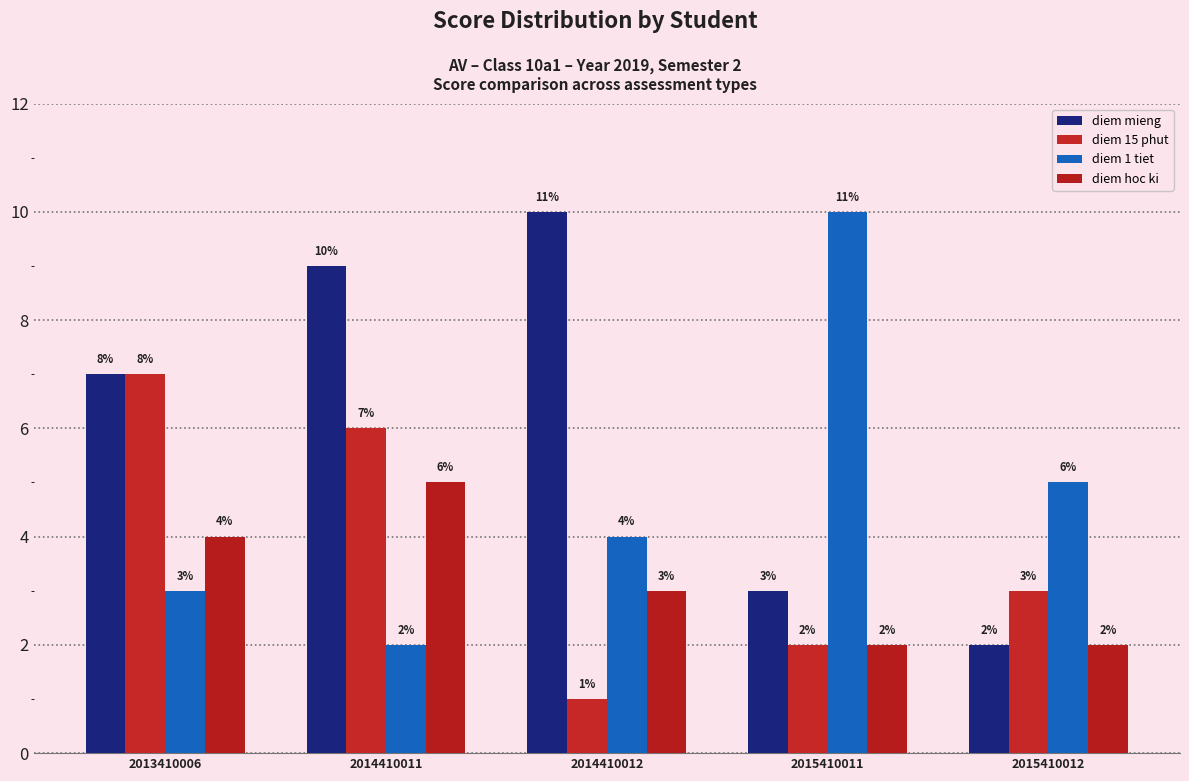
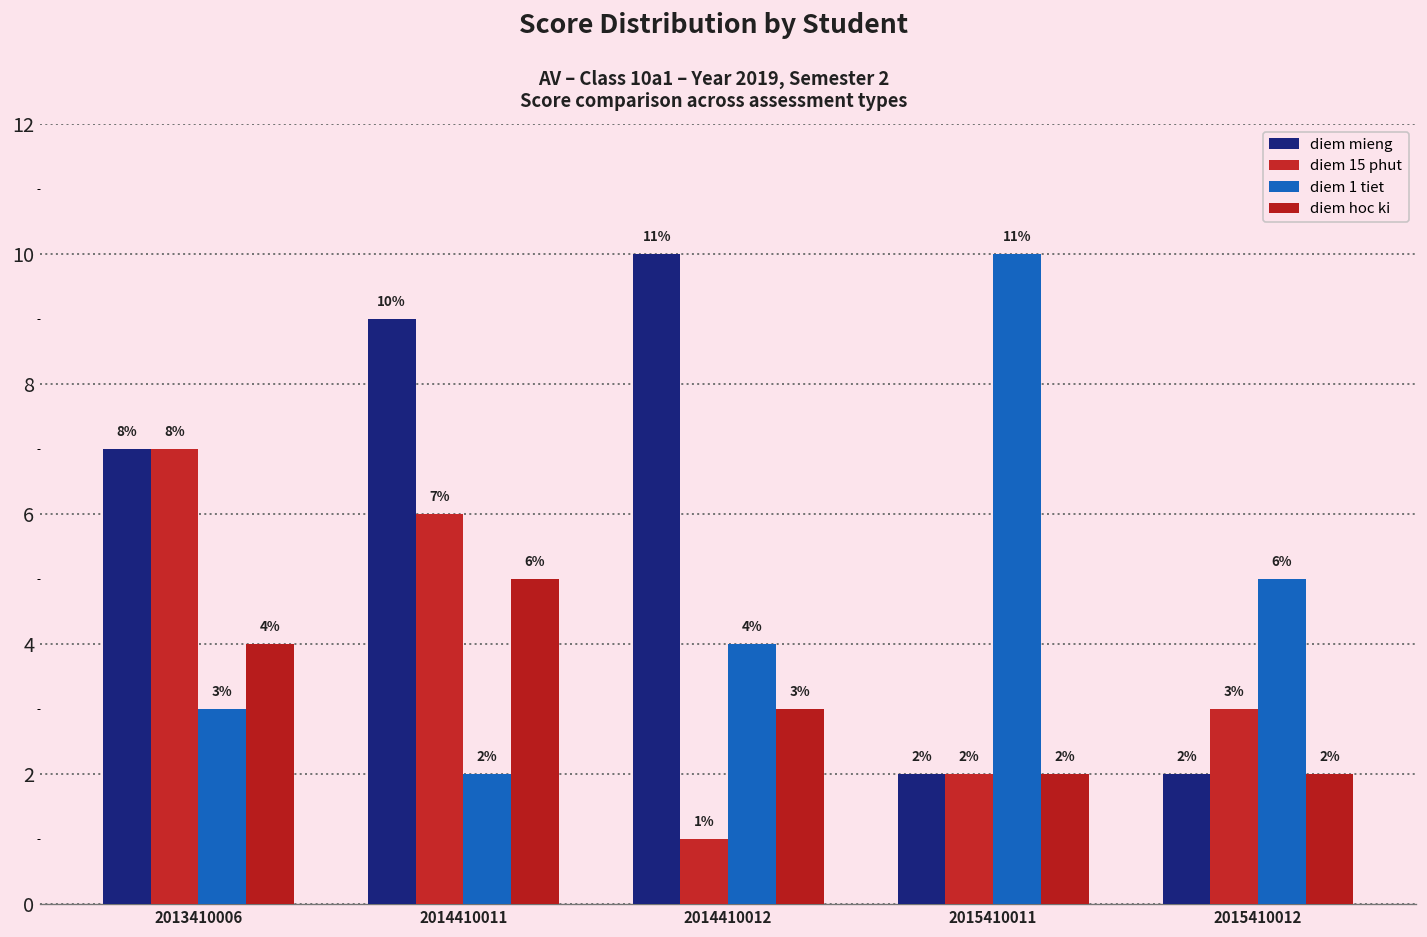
diem mieng, 2015410011: 3% -> 2%
